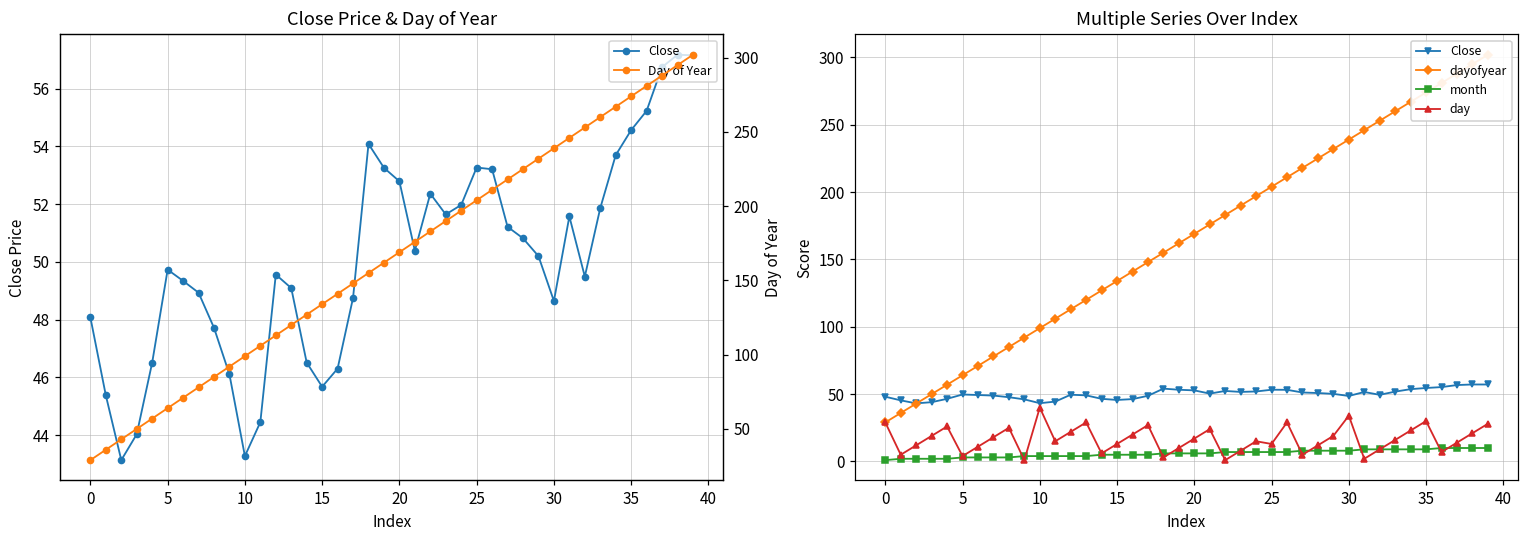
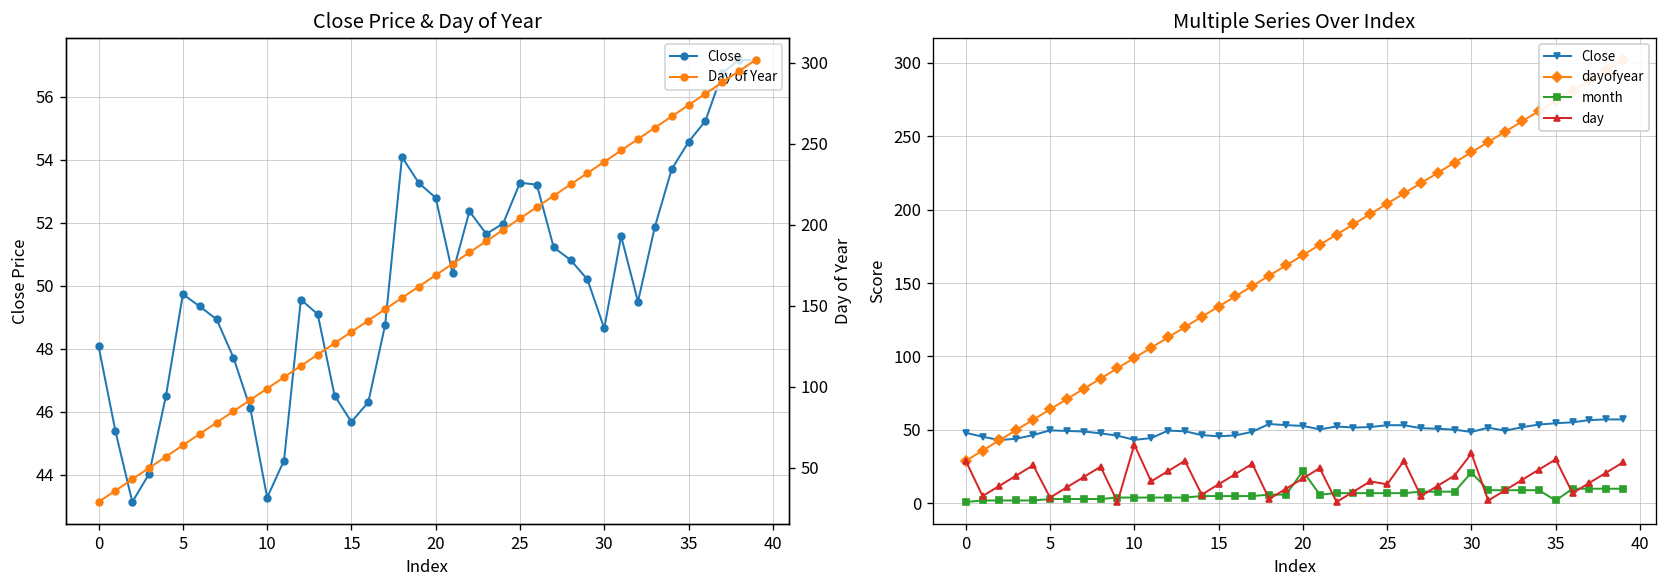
Multiple Series Over Index, month, 20: 6 -> 22
Multiple Series Over Index, month, 30: 8 -> 21
Multiple Series Over Index, month, 35: 9 -> 2
